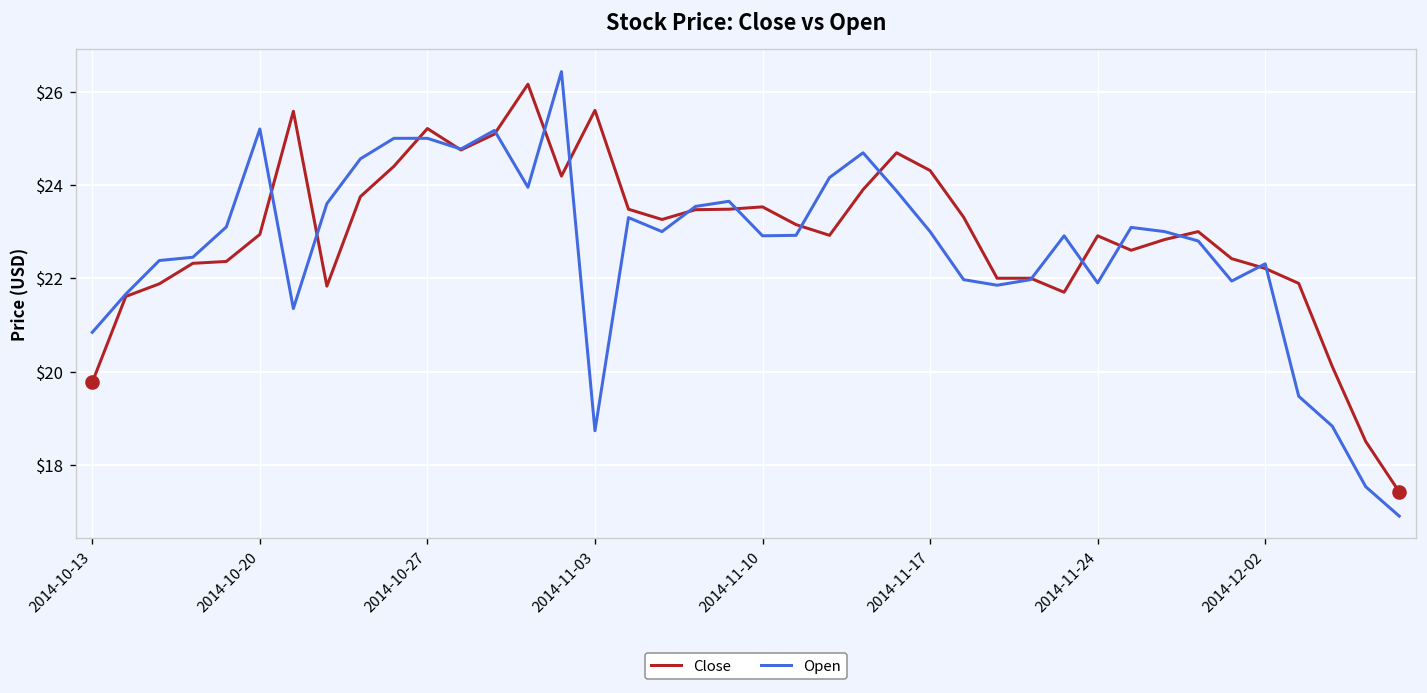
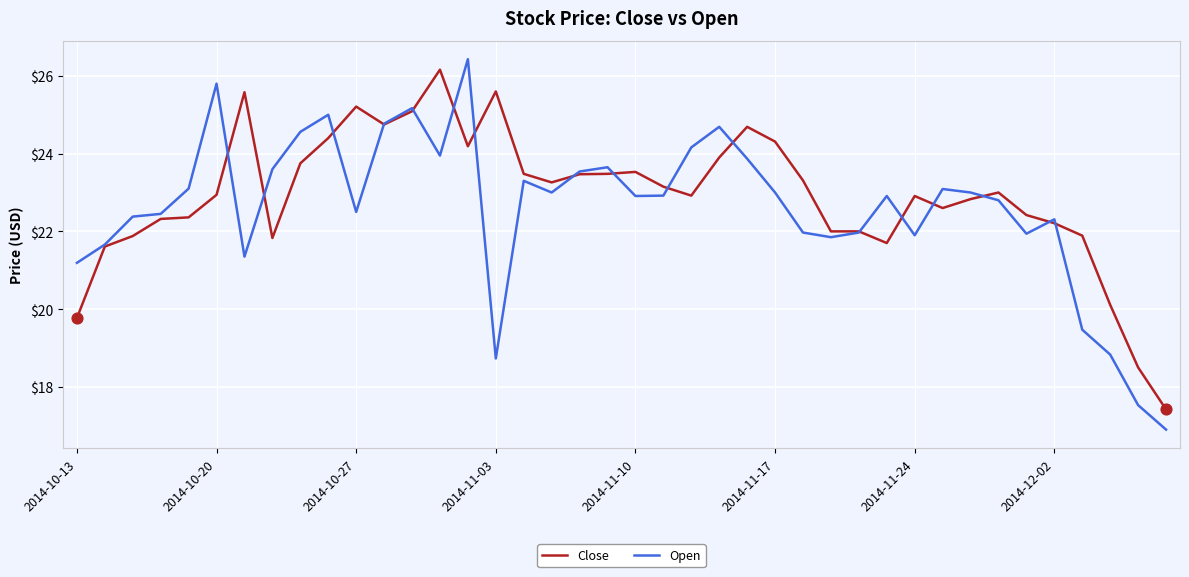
Open, 2014-10-13: $20.8 -> $21.2
Open, 2014-10-20: $25.2 -> $25.8
Open, 2014-10-27: $25.0 -> $22.5
